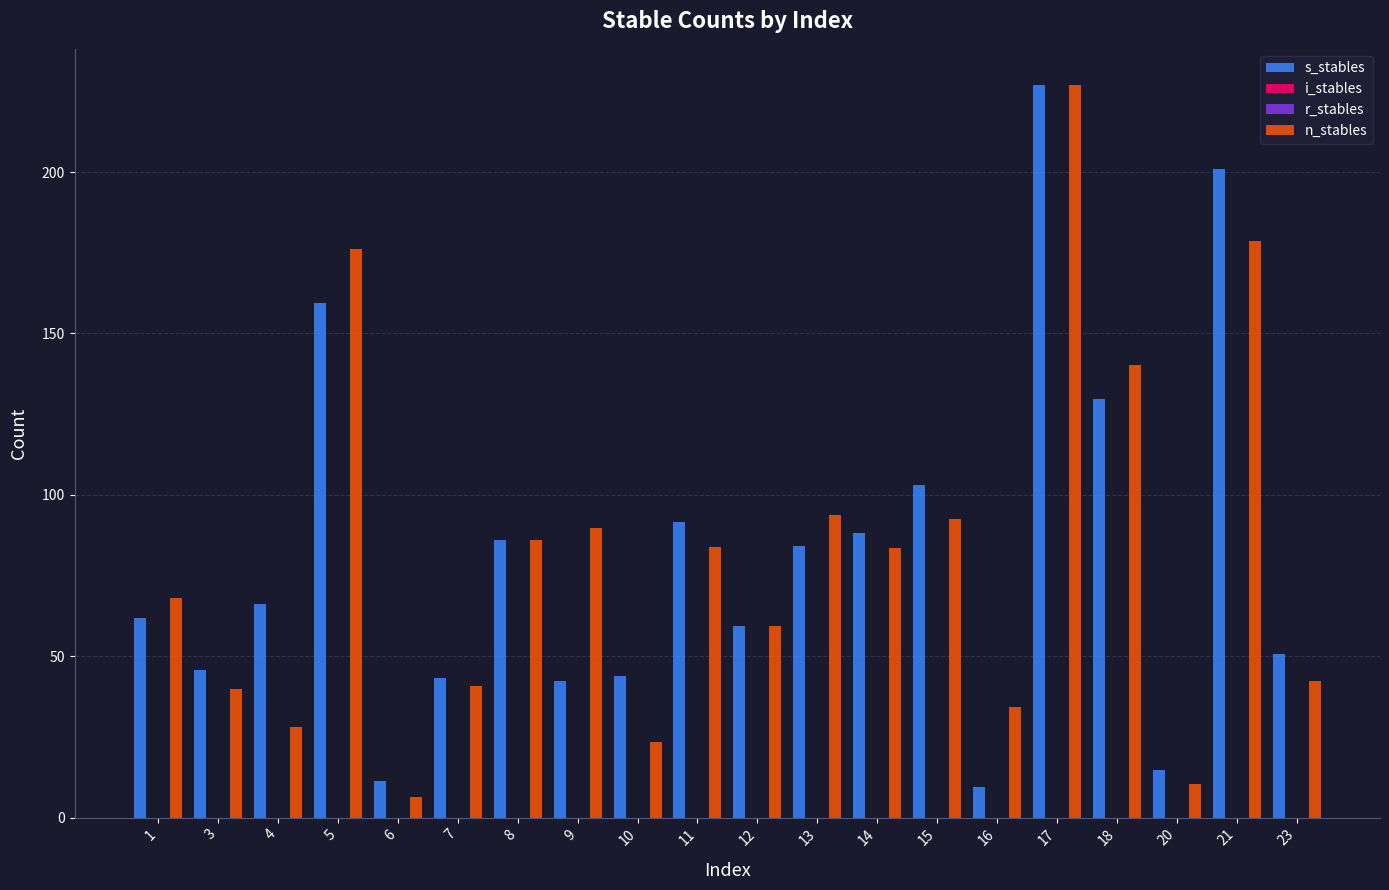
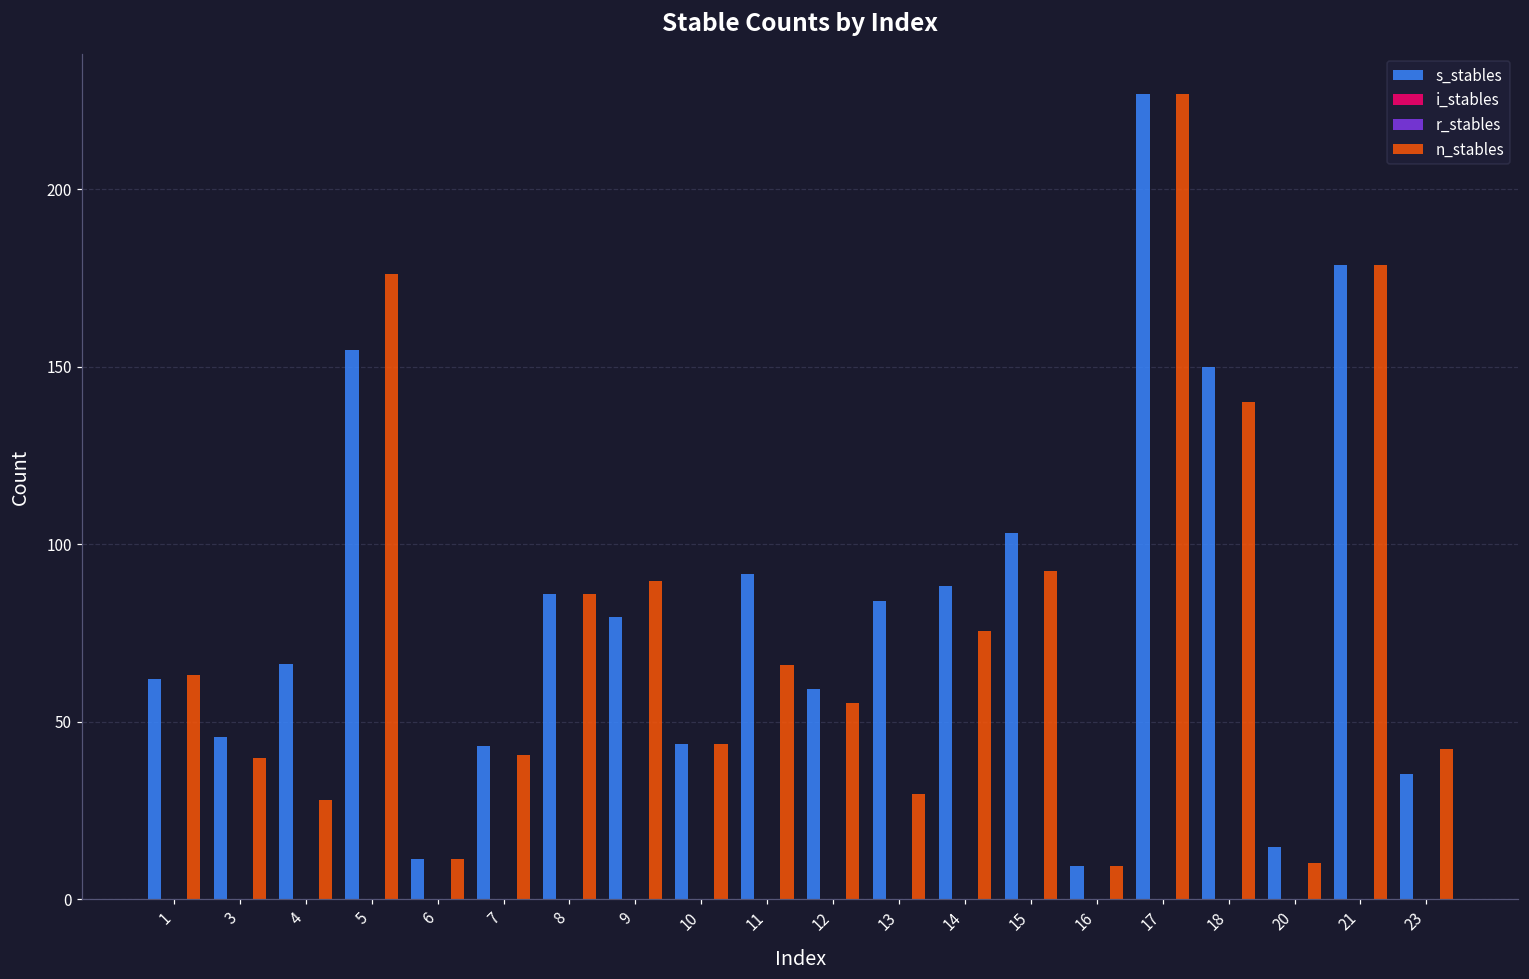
n_stables, 1: 68 -> 63
s_stables, 5: 159 -> 155
n_stables, 6: 6 -> 11
s_stables, 9: 42 -> 80
n_stables, 10: 23 -> 44
n_stables, 11: 84 -> 66
n_stables, 12: 59 -> 55
n_stables, 13: 94 -> 30
n_stables, 14: 83 -> 76
n_stables, 16: 34 -> 10
s_stables, 18: 130 -> 150
s_stables, 21: 201 -> 179
s_stables, 23: 51 -> 35
